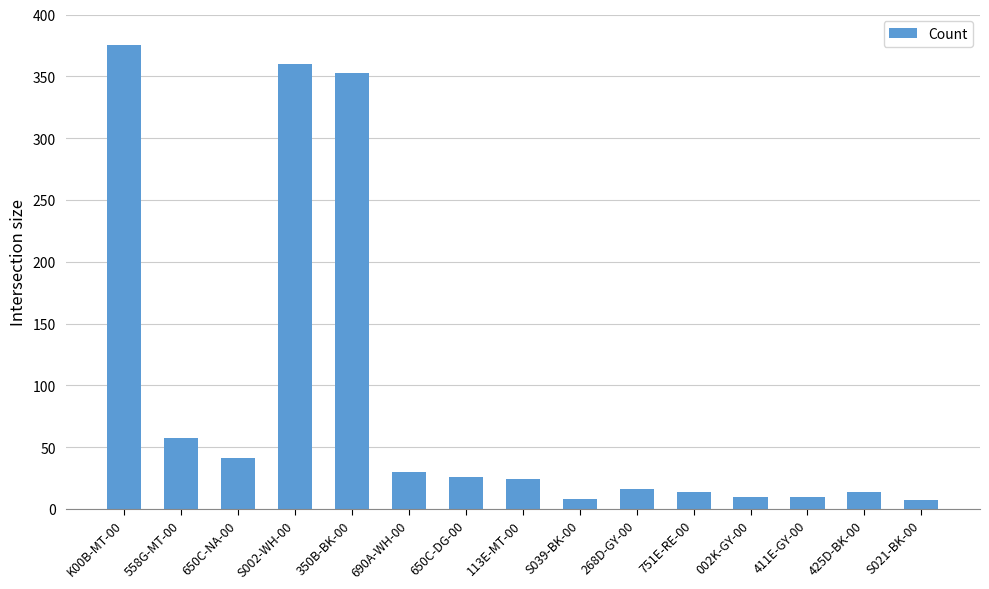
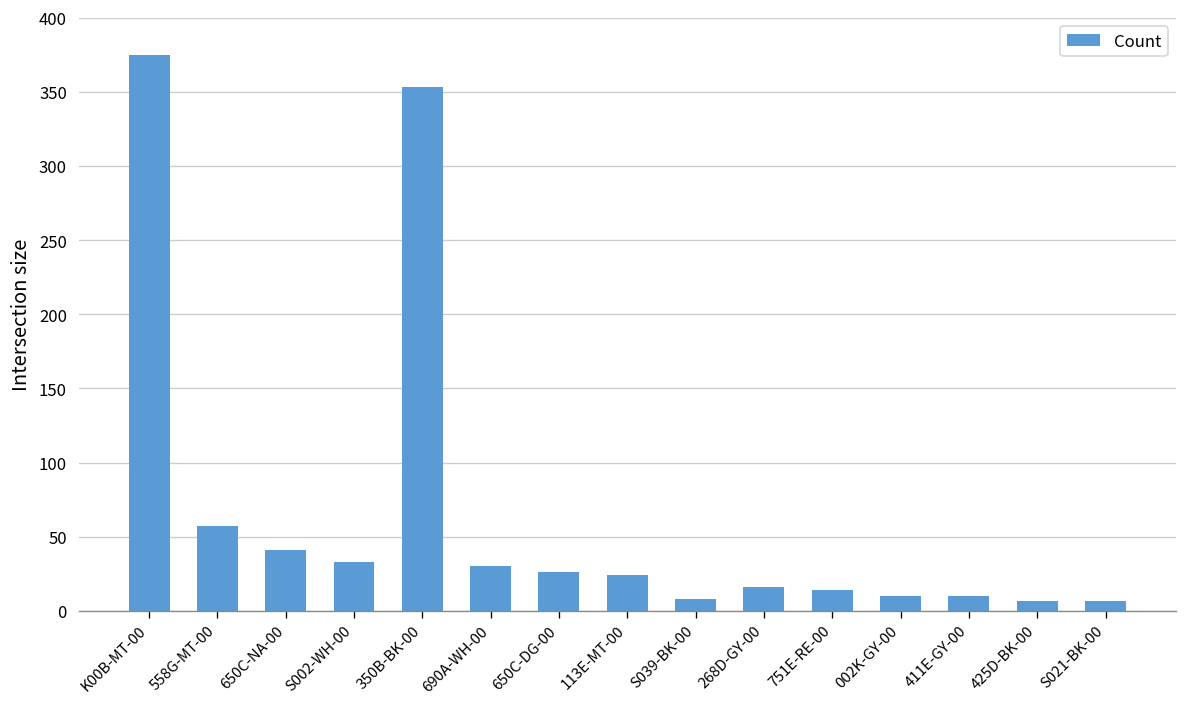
S002-WH-00: 360 -> 33
425D-BK-00: 14 -> 7
